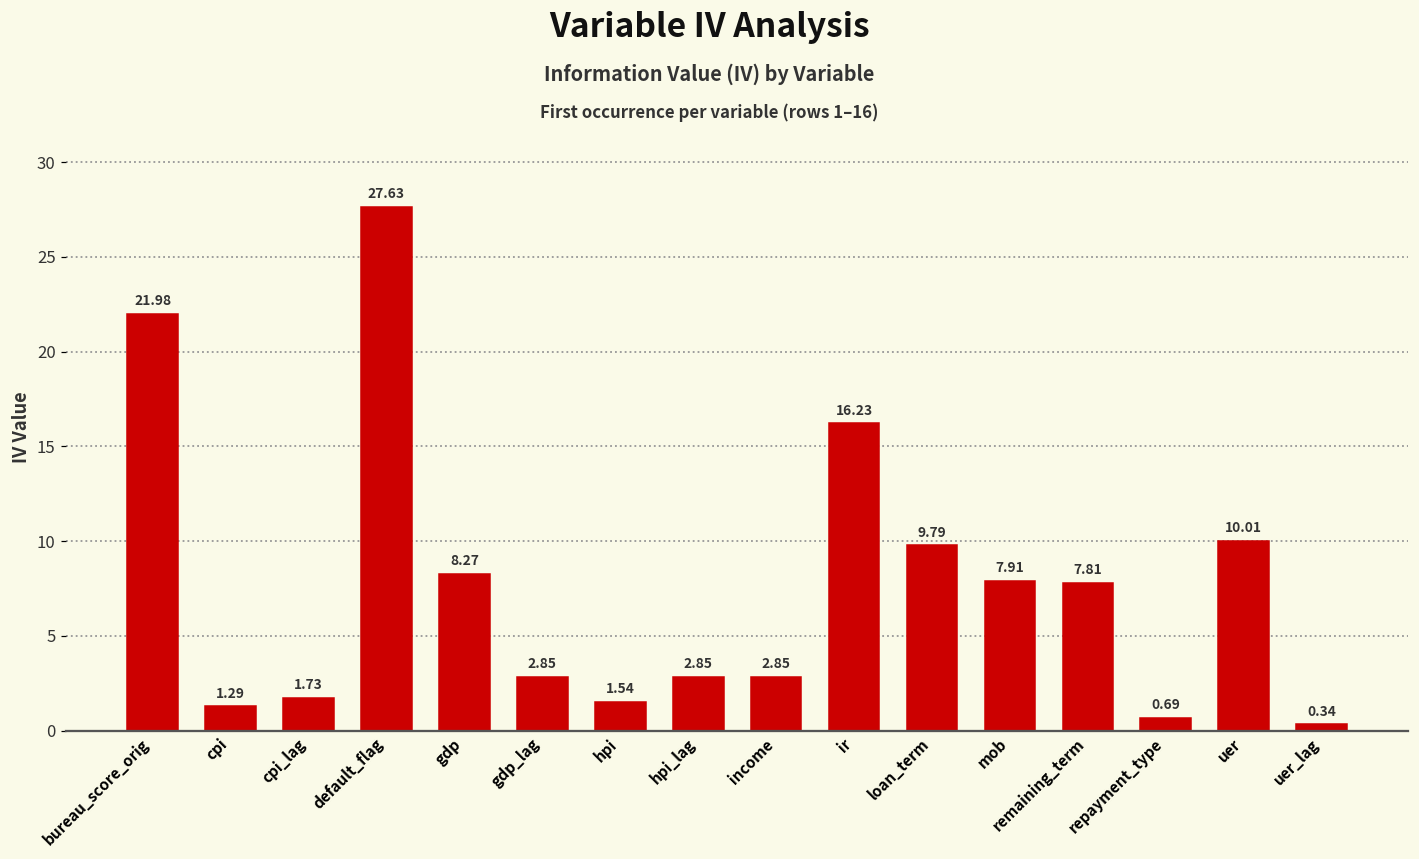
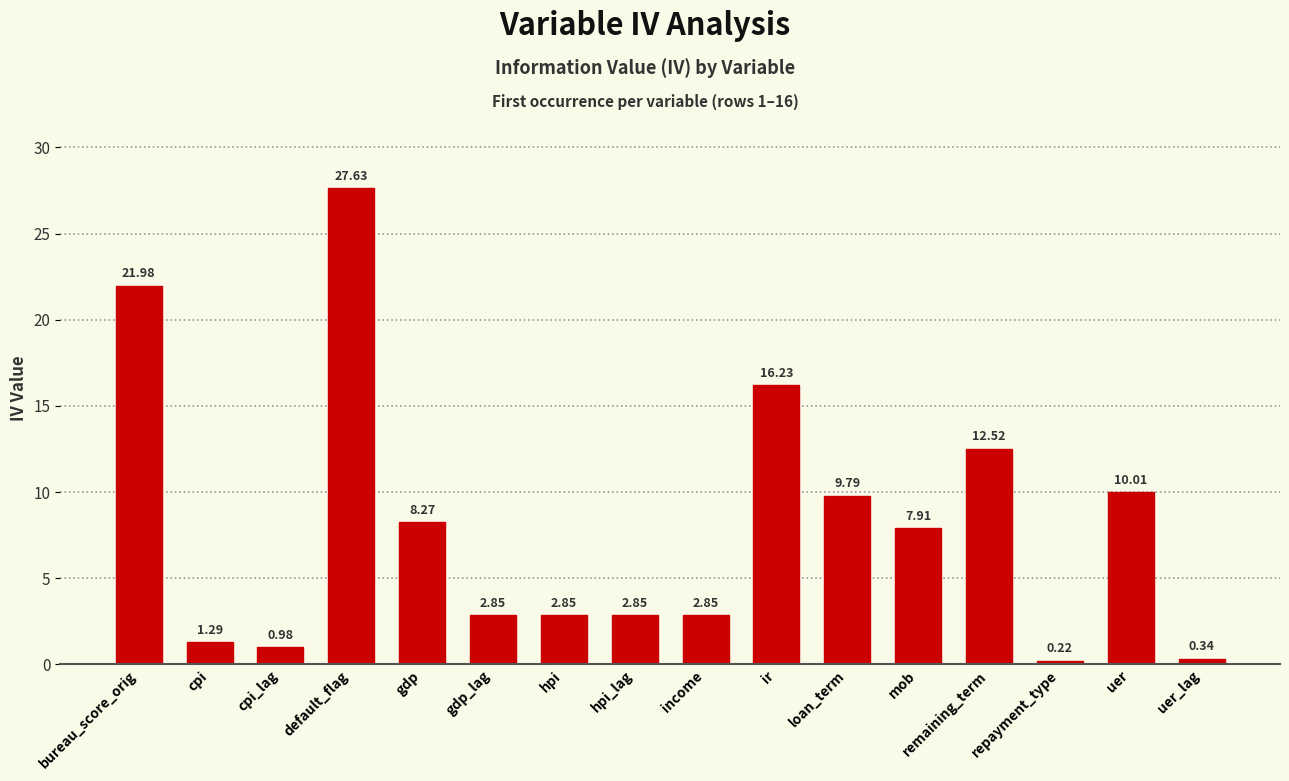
cpi_lag: 1.73 -> 0.98
hpi: 1.54 -> 2.85
remaining_term: 7.81 -> 12.52
repayment_type: 0.69 -> 0.22
